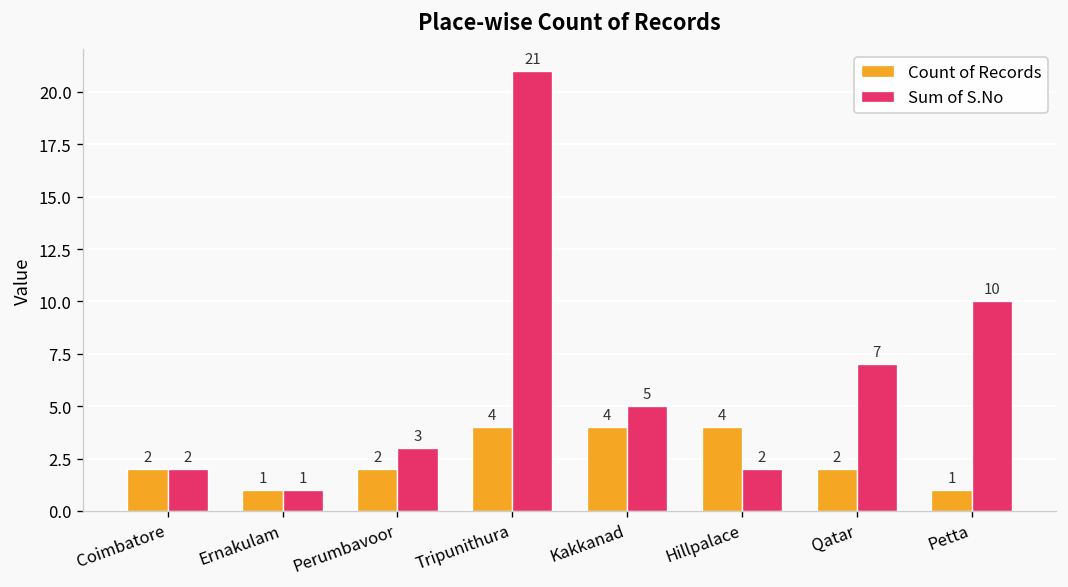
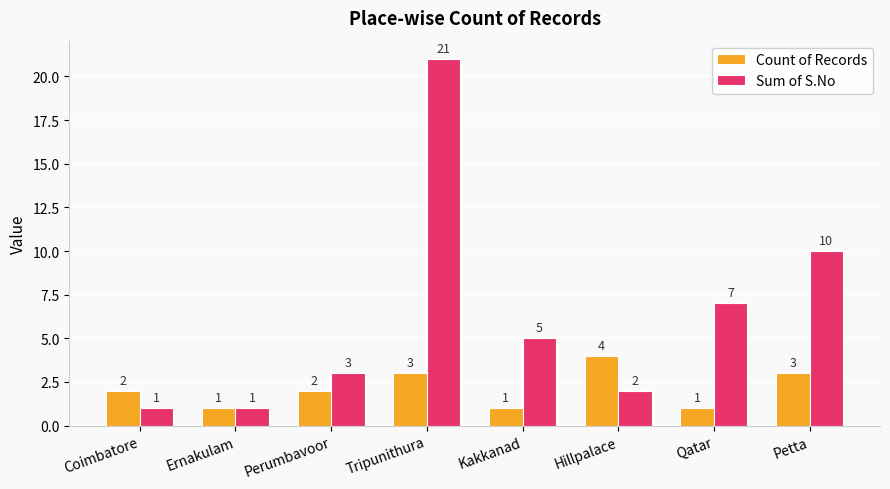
Sum of S.No, Coimbatore: 2 -> 1
Count of Records, Tripunithura: 4 -> 3
Count of Records, Kakkanad: 4 -> 1
Count of Records, Qatar: 2 -> 1
Count of Records, Petta: 1 -> 3
